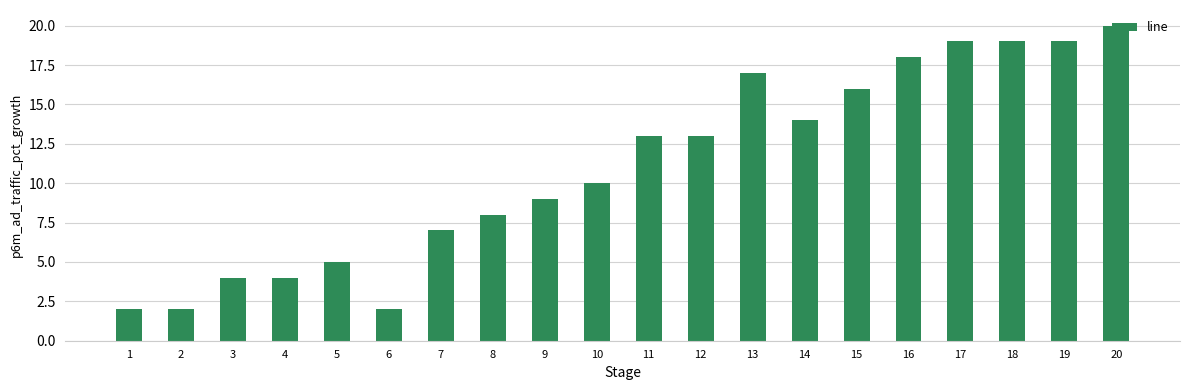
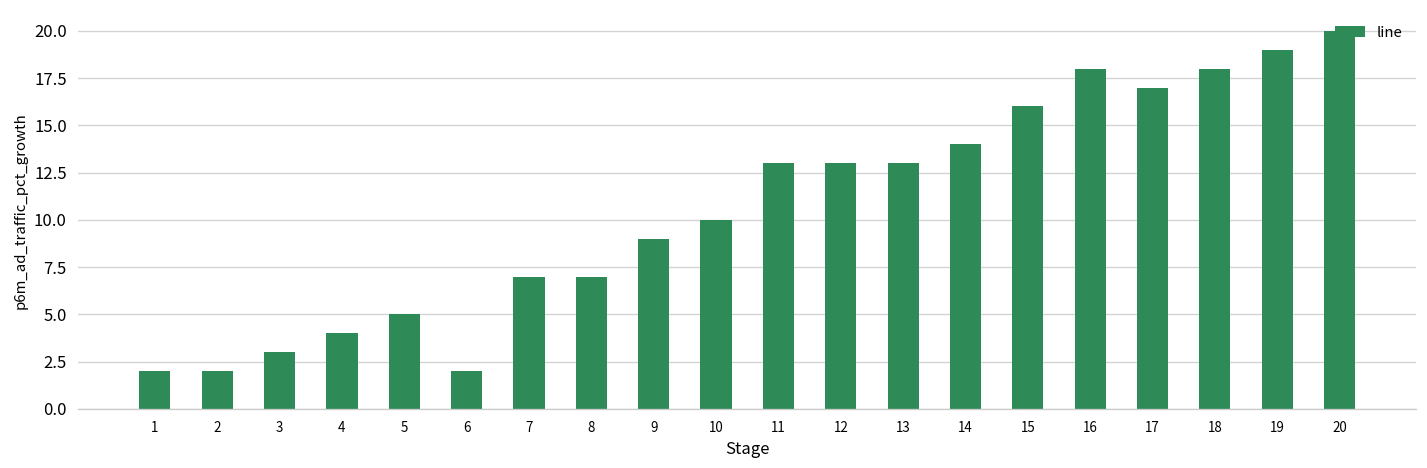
3: 4 -> 3
8: 8 -> 7
13: 17 -> 13
17: 19 -> 17
18: 19 -> 18
